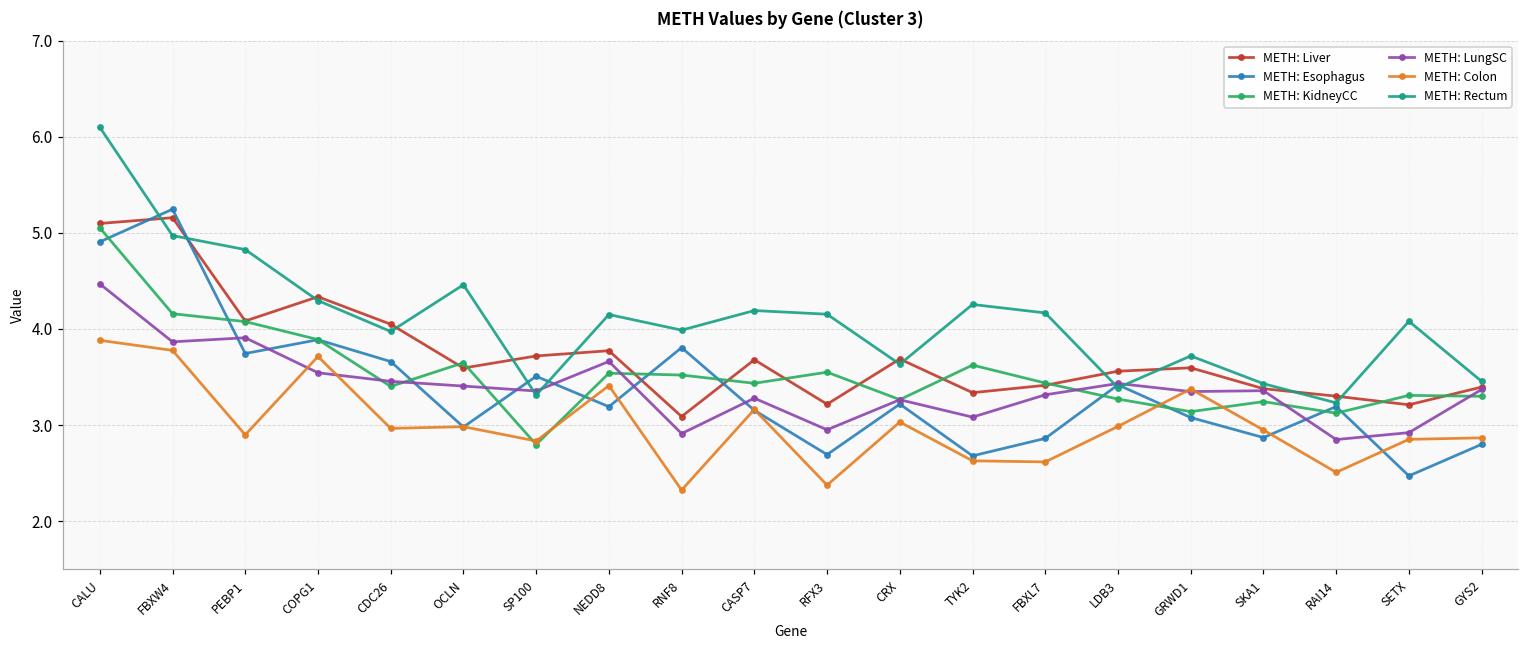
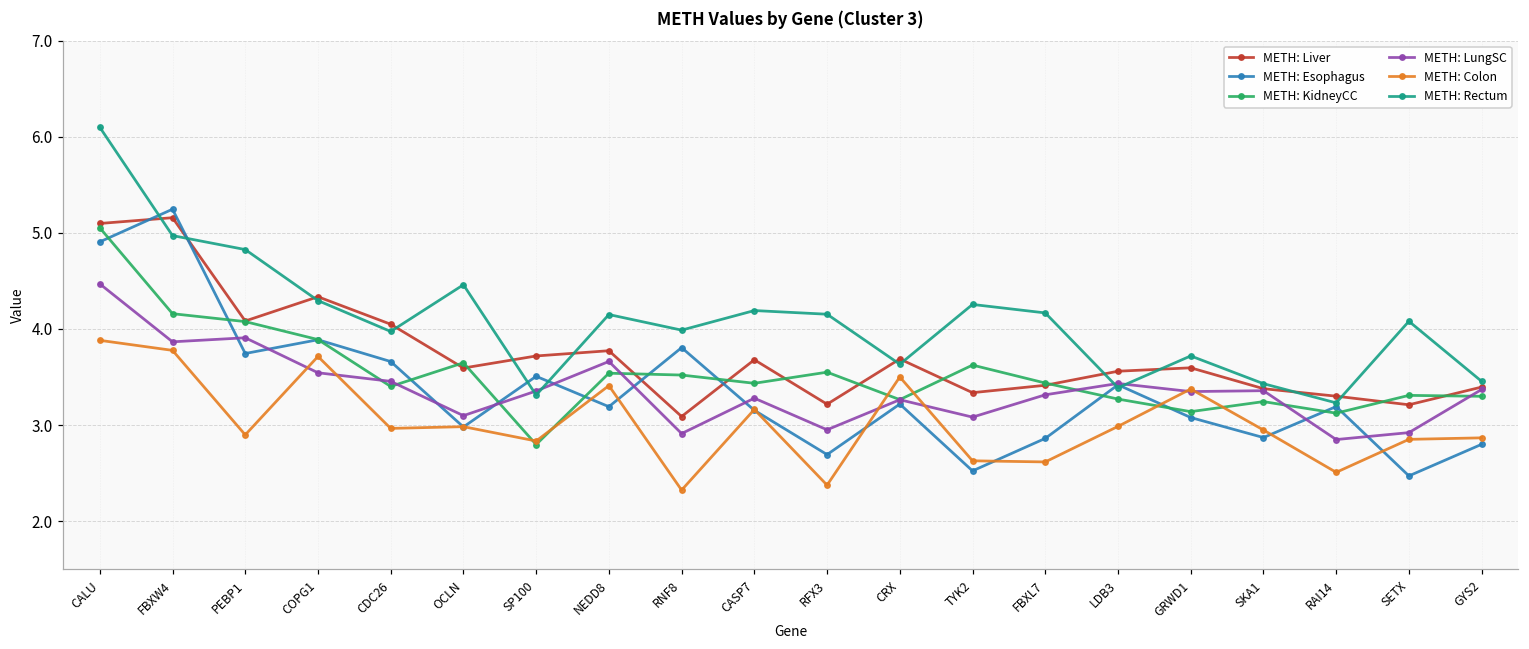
METH: LungSC, OCLN: 3.4 -> 3.1
METH: Colon, CRX: 3.0 -> 3.5
METH: Esophagus, TYK2: 2.7 -> 2.5
